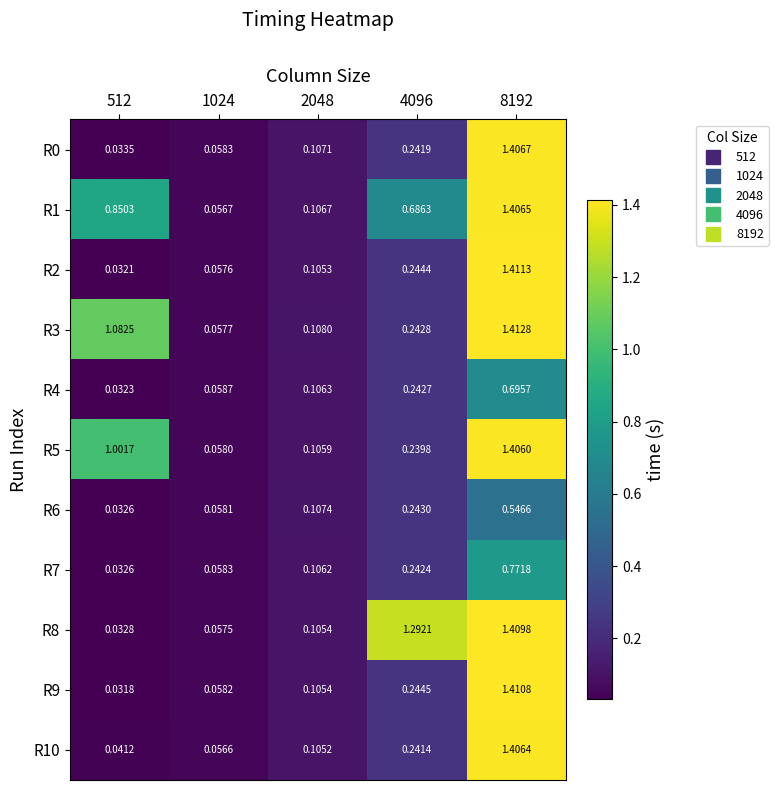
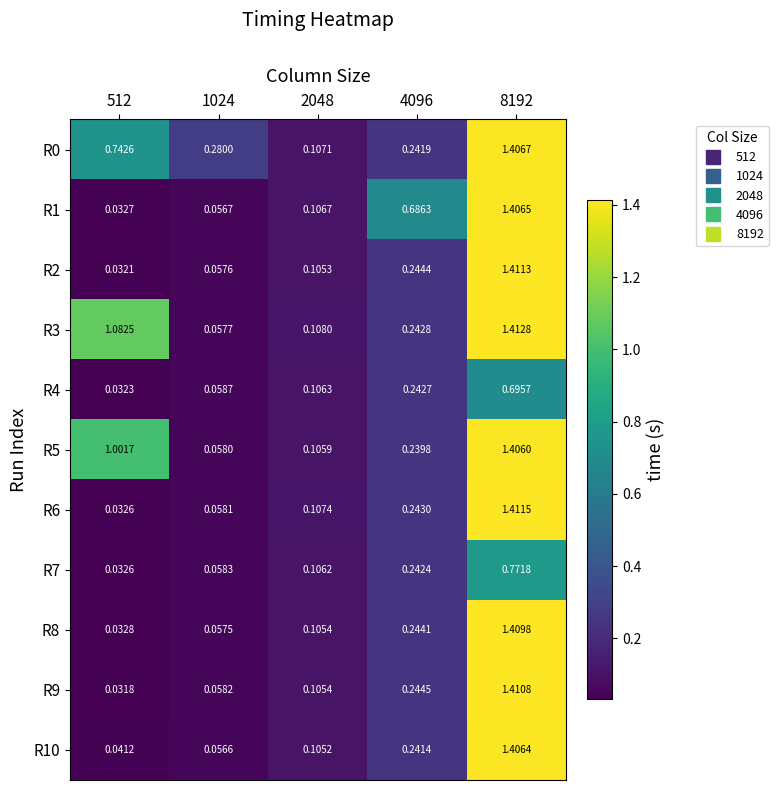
R0, 512: 0.0335 -> 0.7426
R0, 1024: 0.0583 -> 0.2800
R1, 512: 0.8503 -> 0.0327
R6, 8192: 0.5466 -> 1.4115
R8, 4096: 1.2921 -> 0.2441
